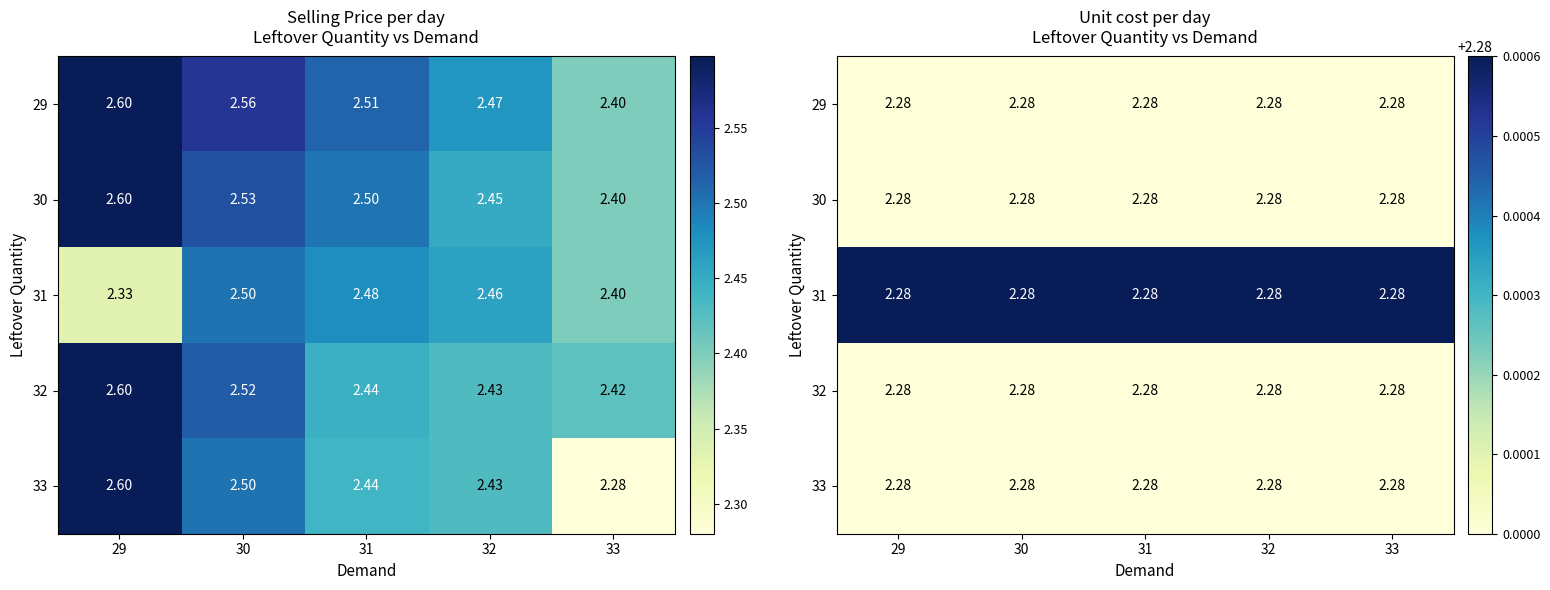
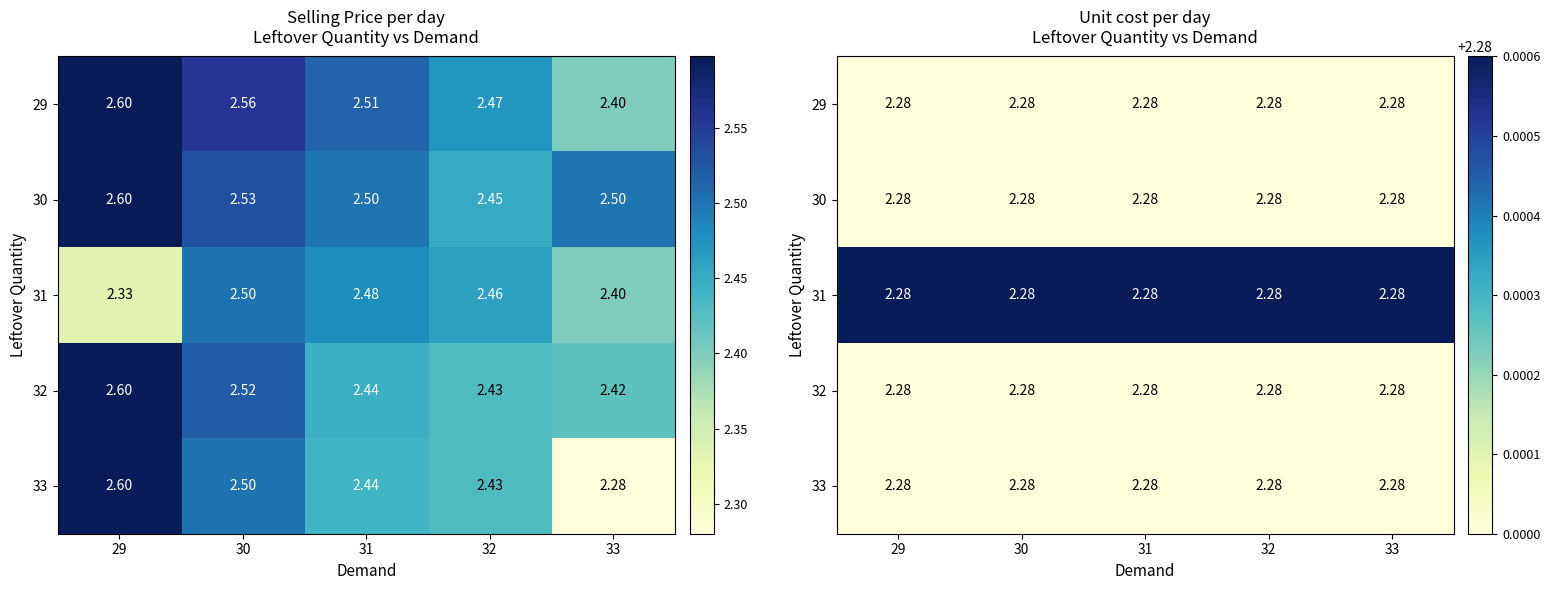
Selling Price per day Leftover Quantity vs Demand, 30, 33: 2.40 -> 2.50
